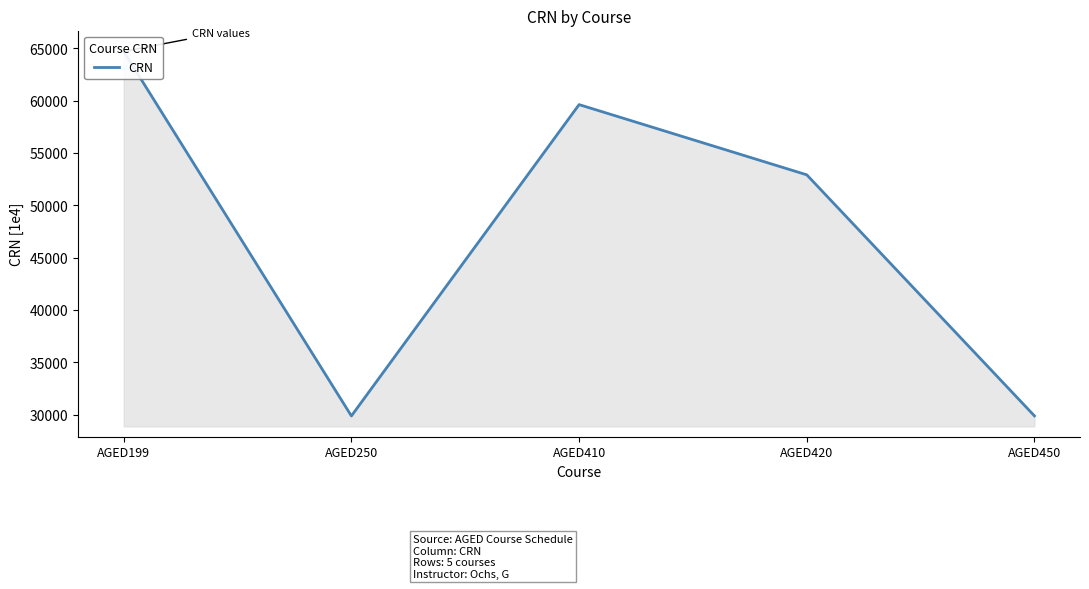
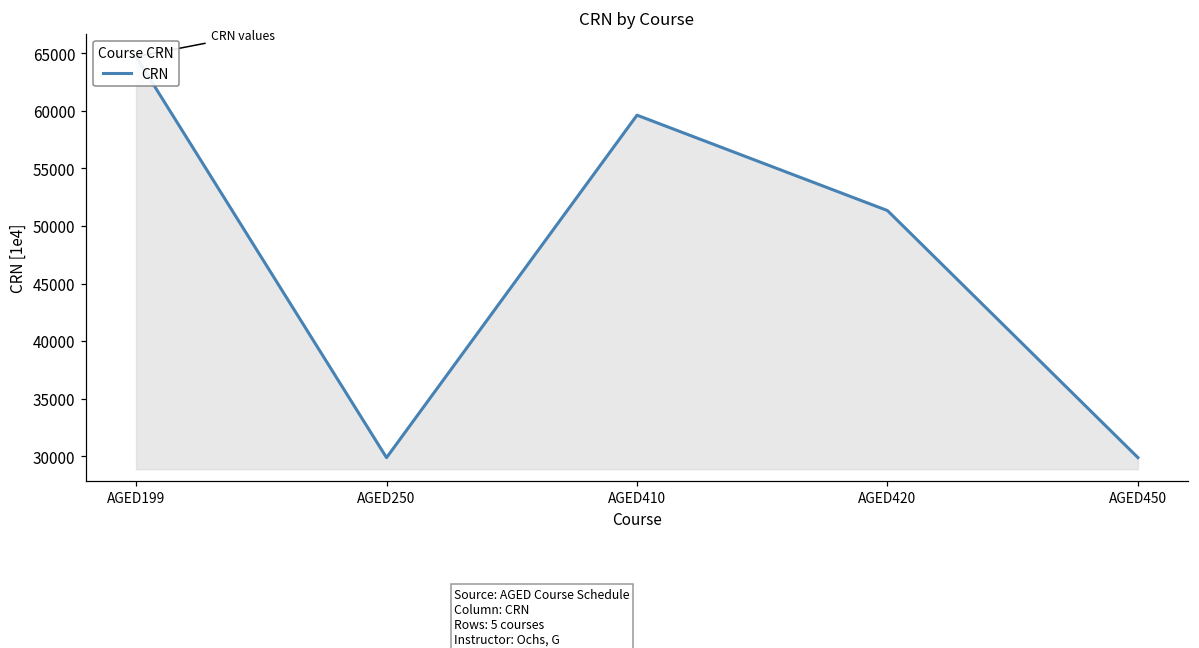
AGED420: 52900 -> 51300
